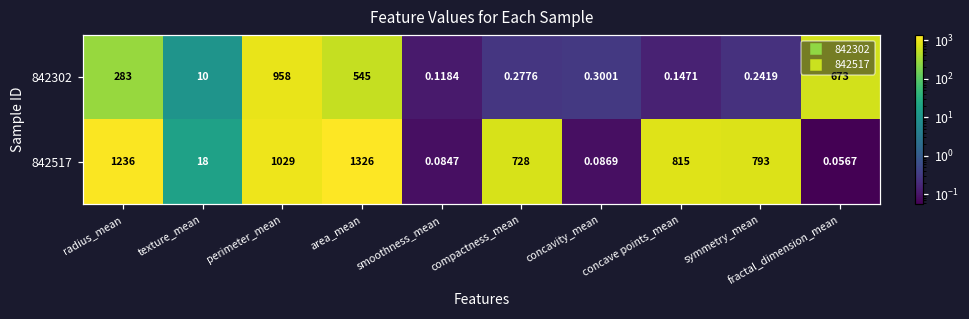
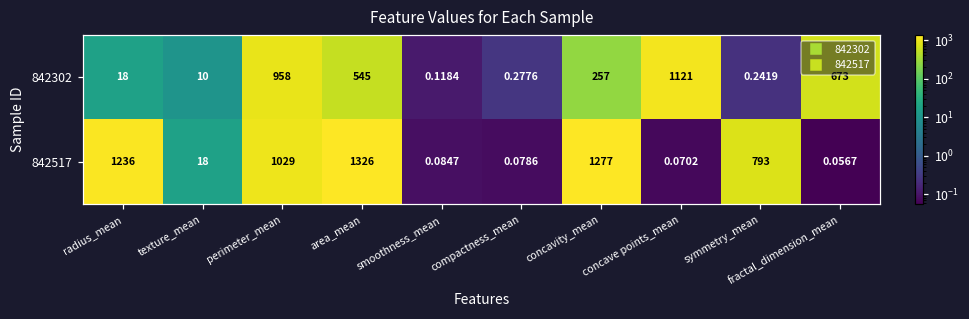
842302, radius_mean: 283 -> 18
842302, concavity_mean: 0.3001 -> 257
842302, concave points_mean: 0.1471 -> 1121
842517, compactness_mean: 728 -> 0.0786
842517, concavity_mean: 0.0869 -> 1277
842517, concave points_mean: 815 -> 0.0702
